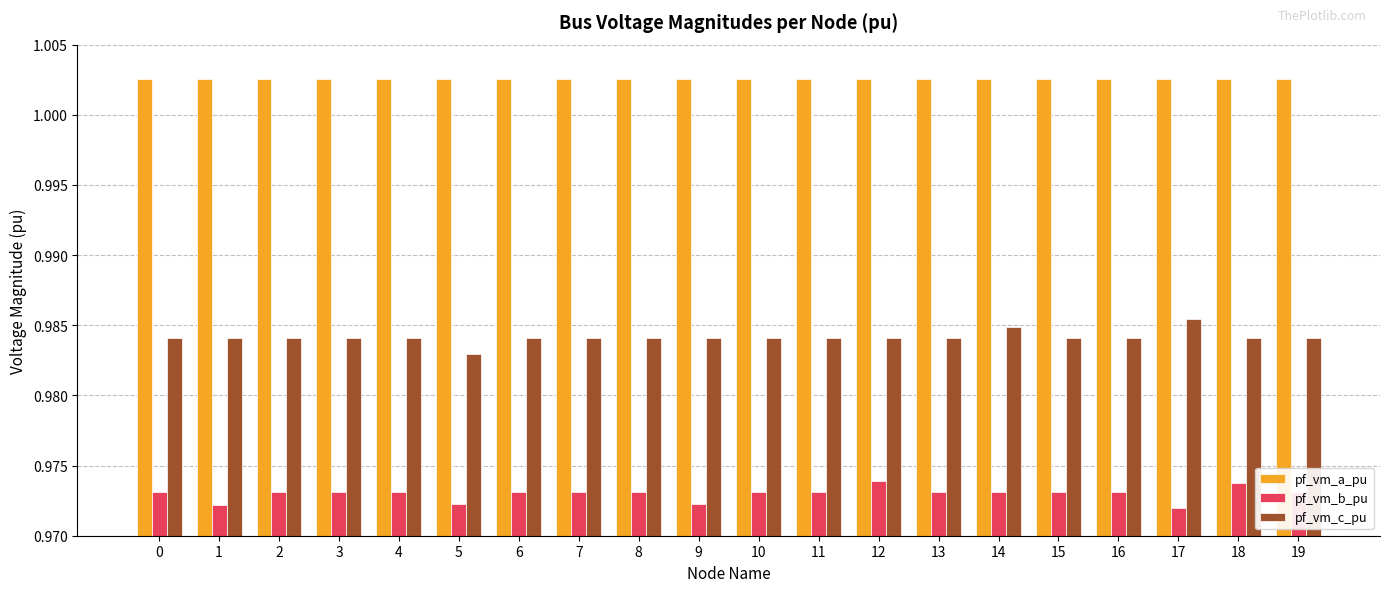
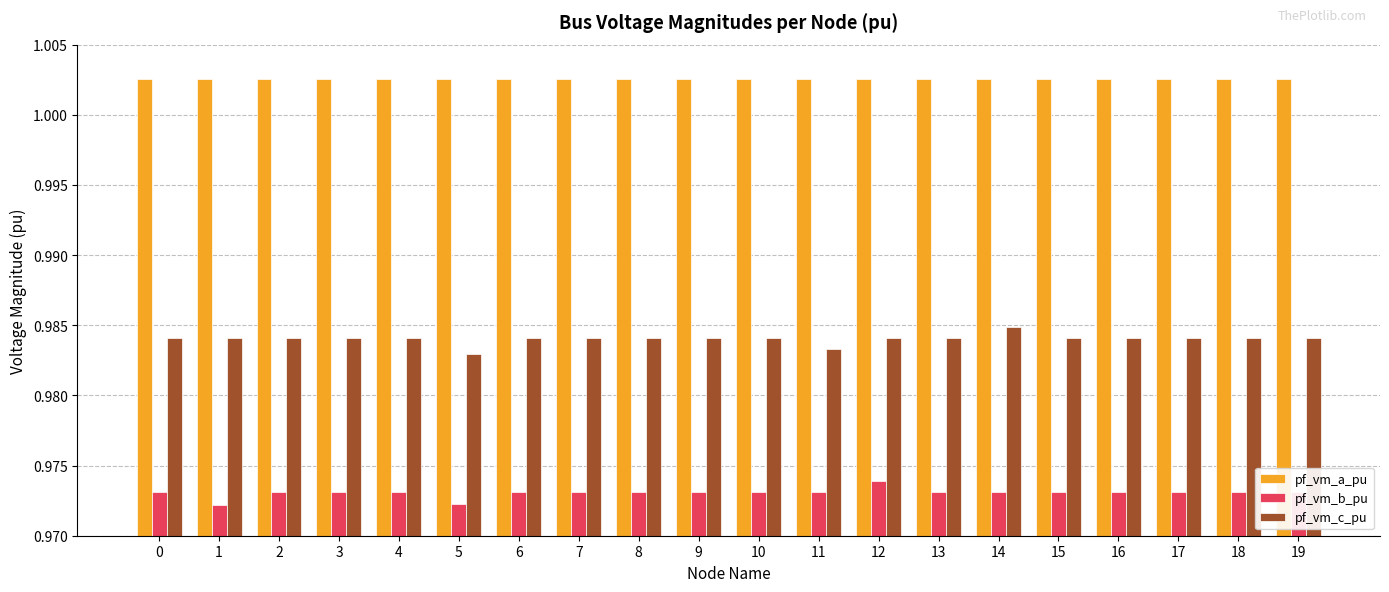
pf_vm_b_pu, 9: 0.9723 -> 0.9731
pf_vm_c_pu, 11: 0.9841 -> 0.9833
pf_vm_b_pu, 17: 0.9720 -> 0.9731
pf_vm_c_pu, 17: 0.9854 -> 0.9841
pf_vm_b_pu, 18: 0.9737 -> 0.9731
